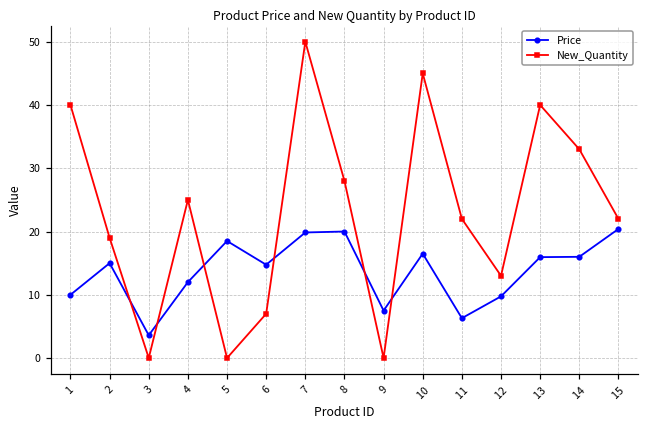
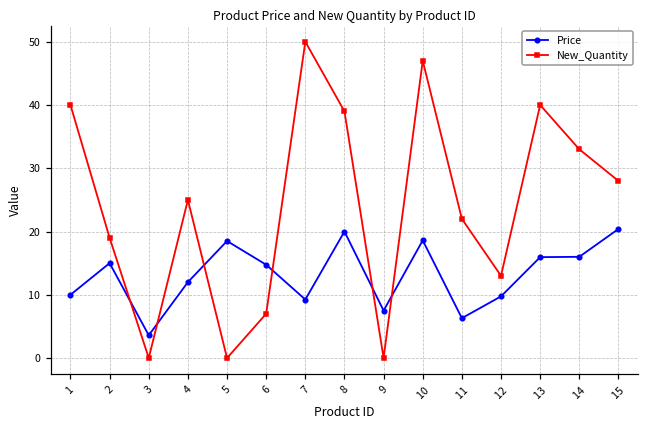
Price, 7: 20 -> 9
New_Quantity, 8: 28 -> 39
Price, 10: 17 -> 19
New_Quantity, 10: 45 -> 47
New_Quantity, 15: 22 -> 28
